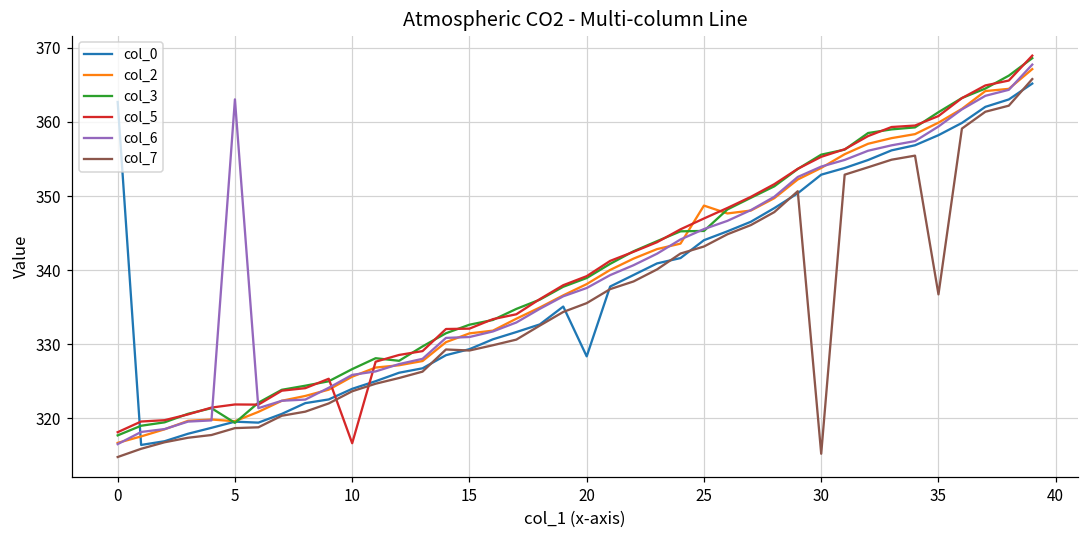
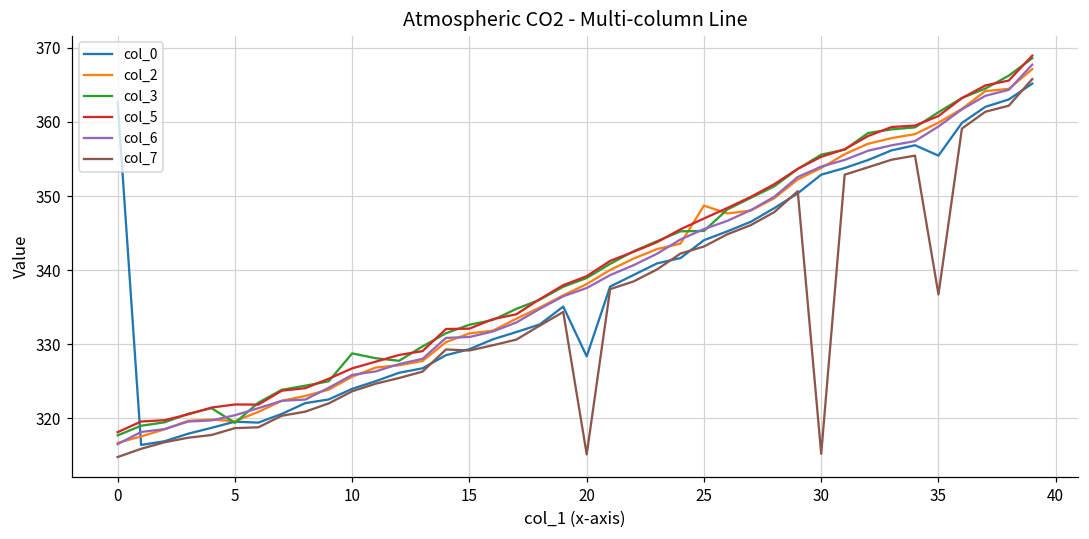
col_6, 5: 363 -> 320
col_3, 10: 327 -> 329
col_5, 10: 317 -> 327
col_7, 20: 336 -> 315
col_0, 35: 358 -> 355
